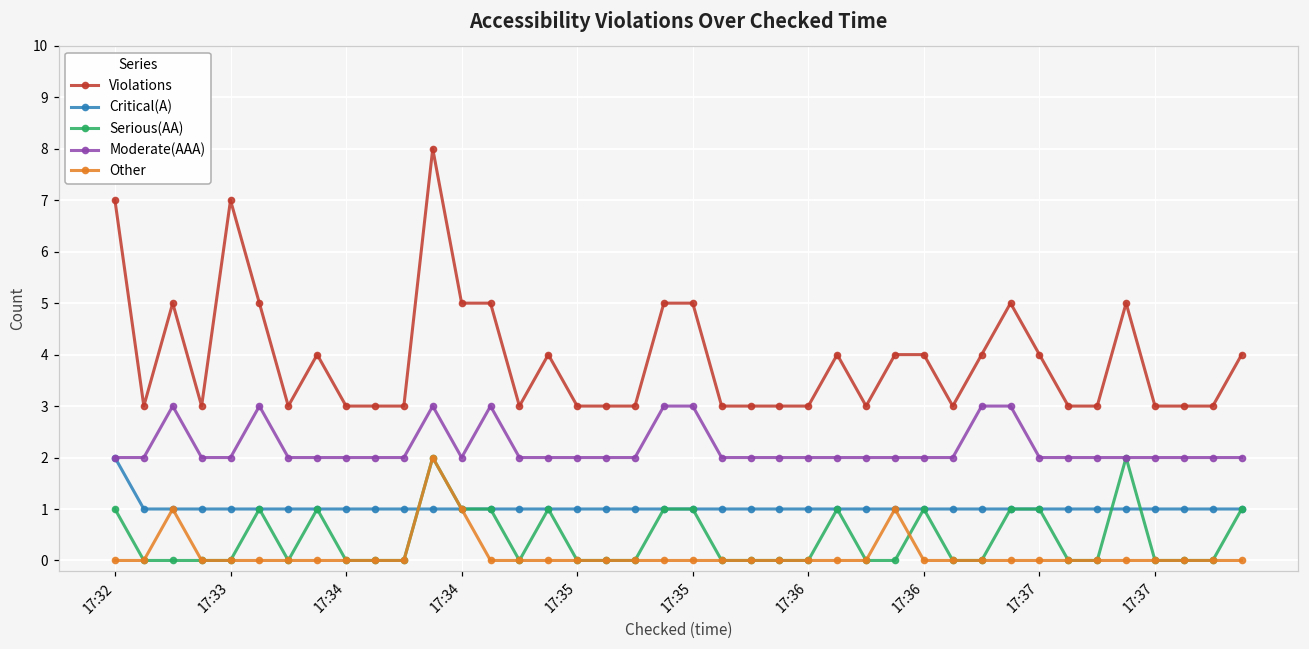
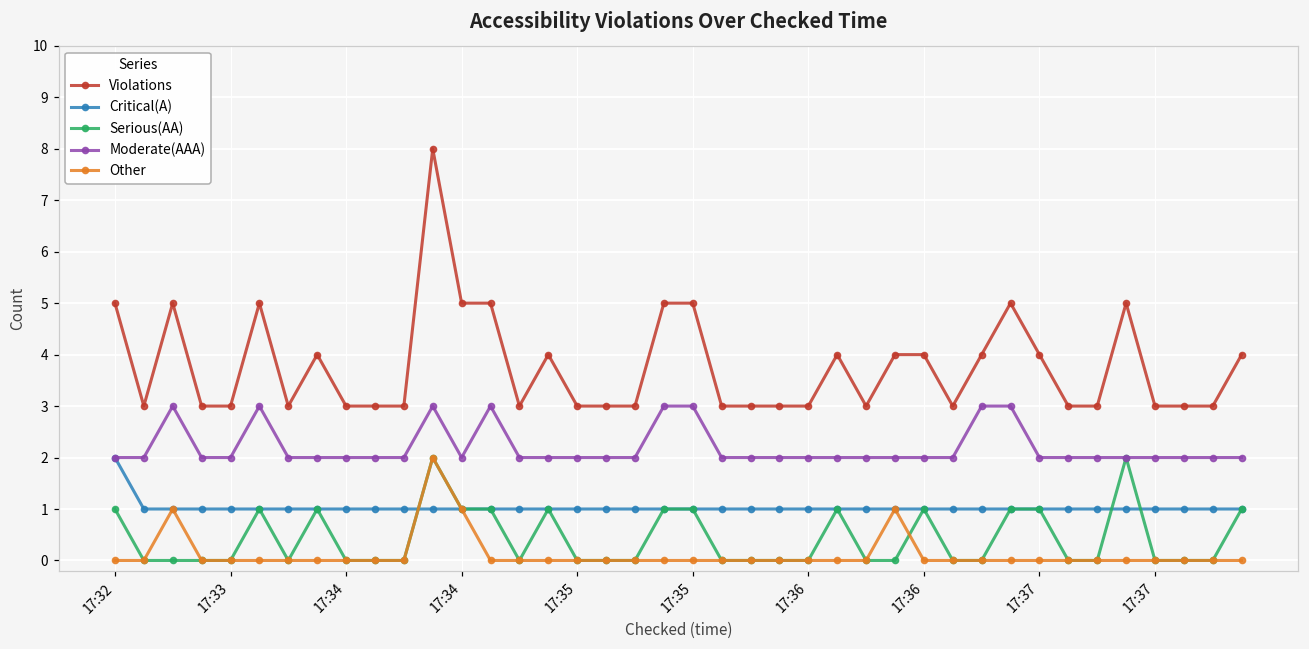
Violations, 17:32: 7 -> 5
Violations, 17:33: 7 -> 3
